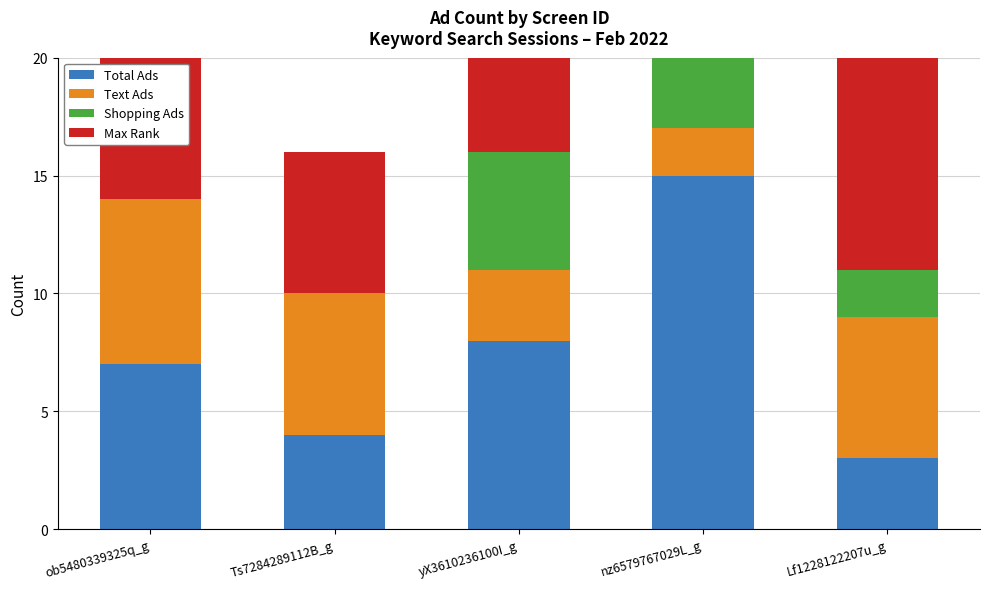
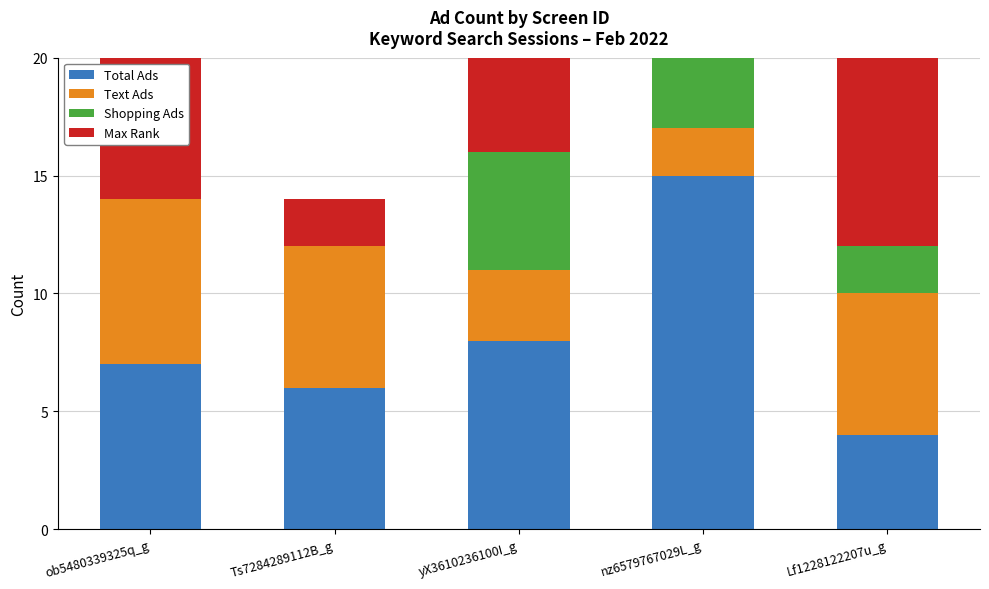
Total Ads, Ts7284289112B_g: 4 -> 6
Max Rank, Ts7284289112B_g: 6 -> 2
Total Ads, Lf1228122207u_g: 3 -> 4
